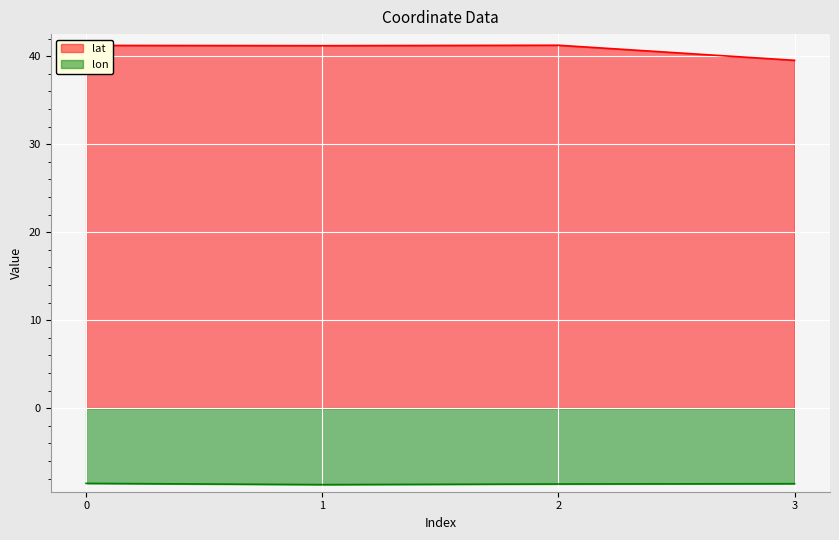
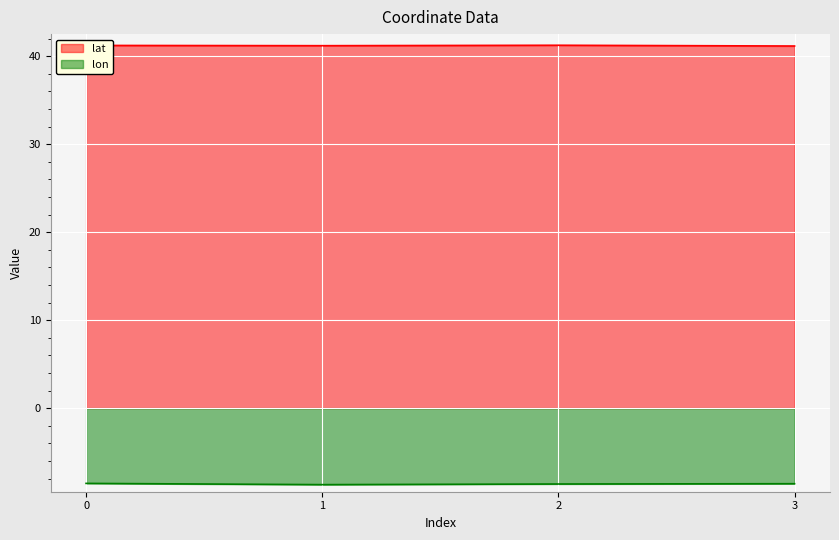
lat, 3: 40 -> 41
